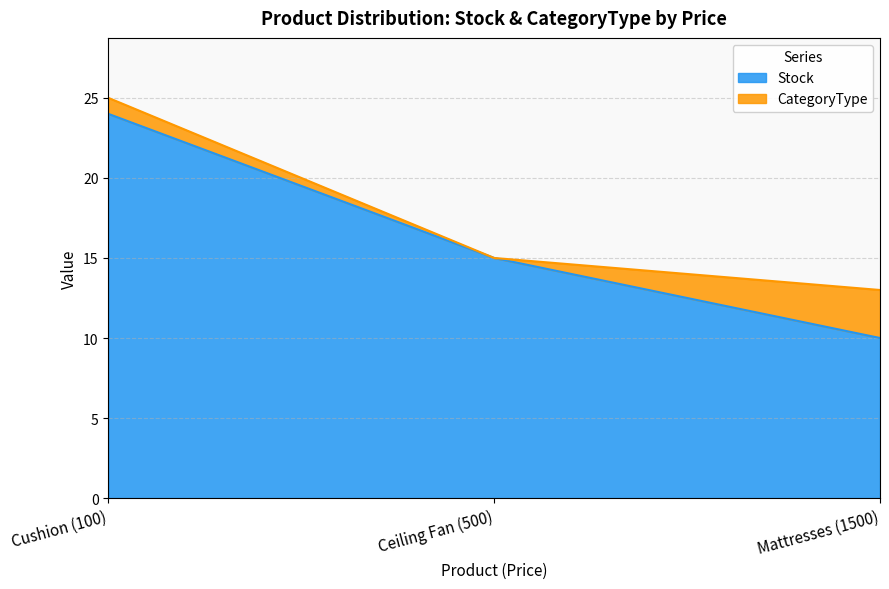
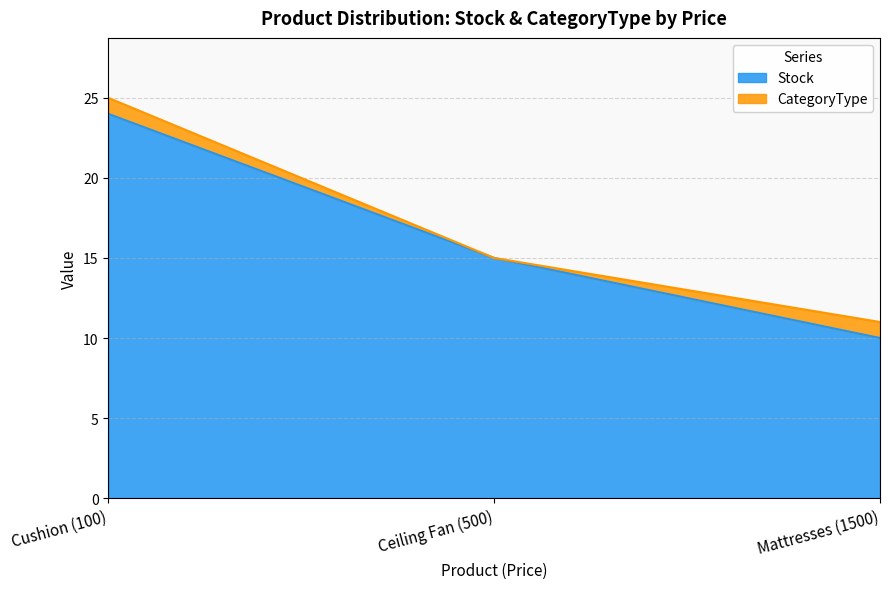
CategoryType, Mattresses (1500): 3 -> 1
